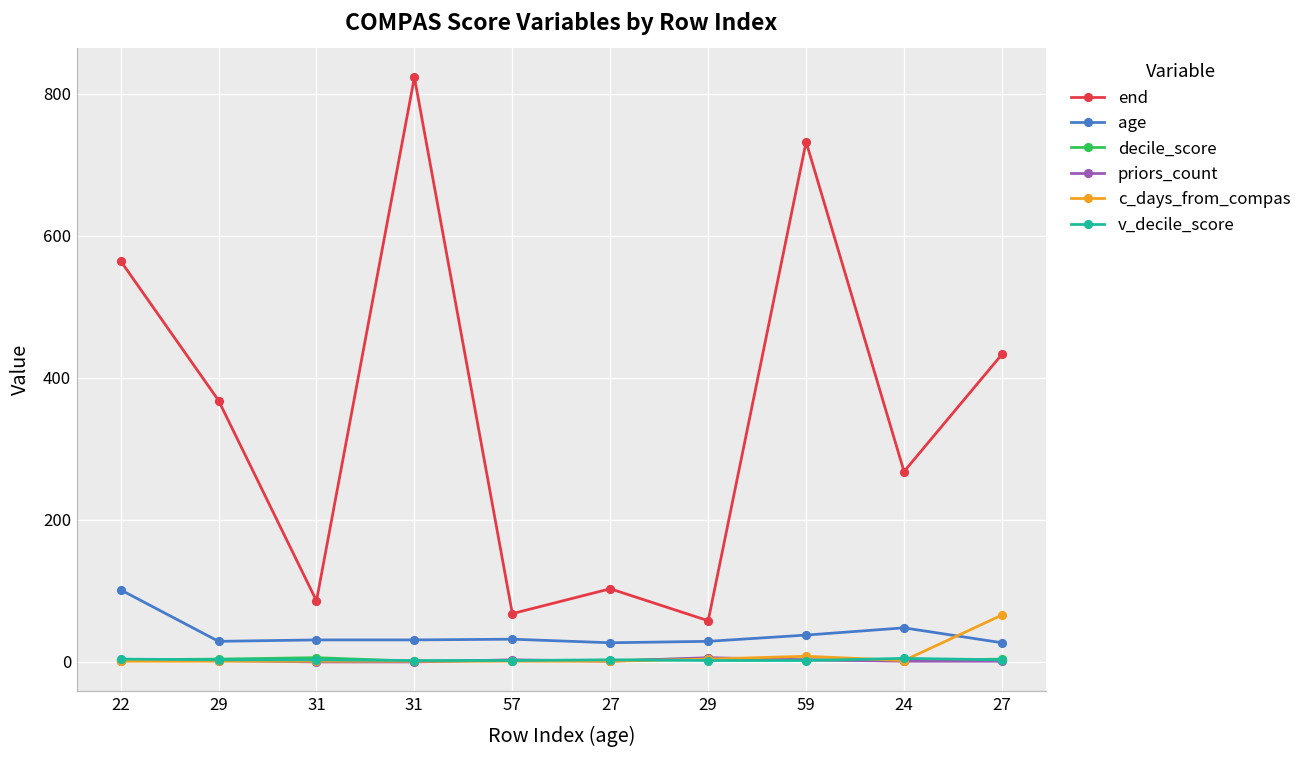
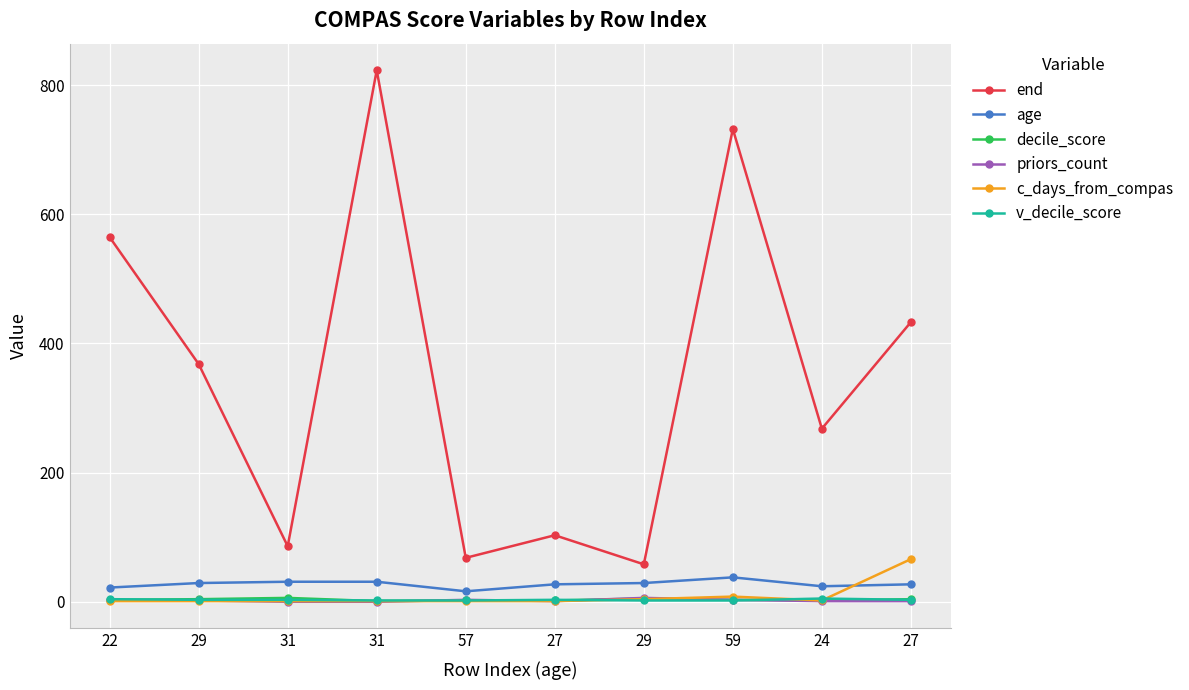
age, 22: 100 -> 20
age, 57: 30 -> 20
age, 24: 50 -> 20
